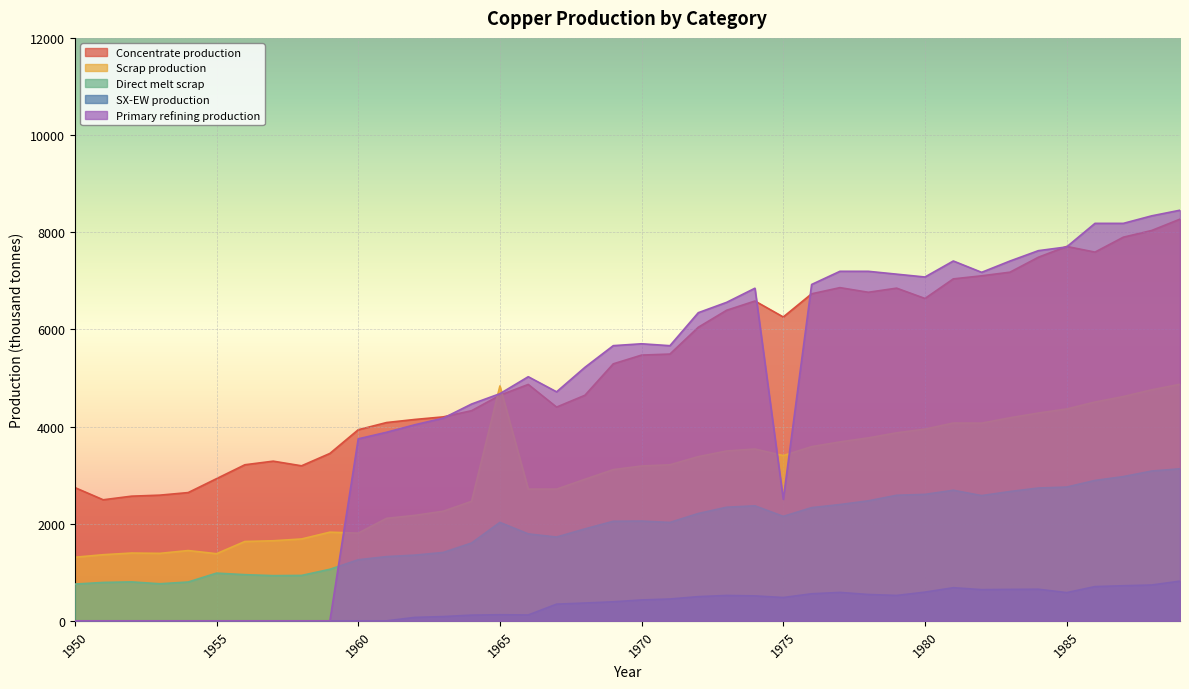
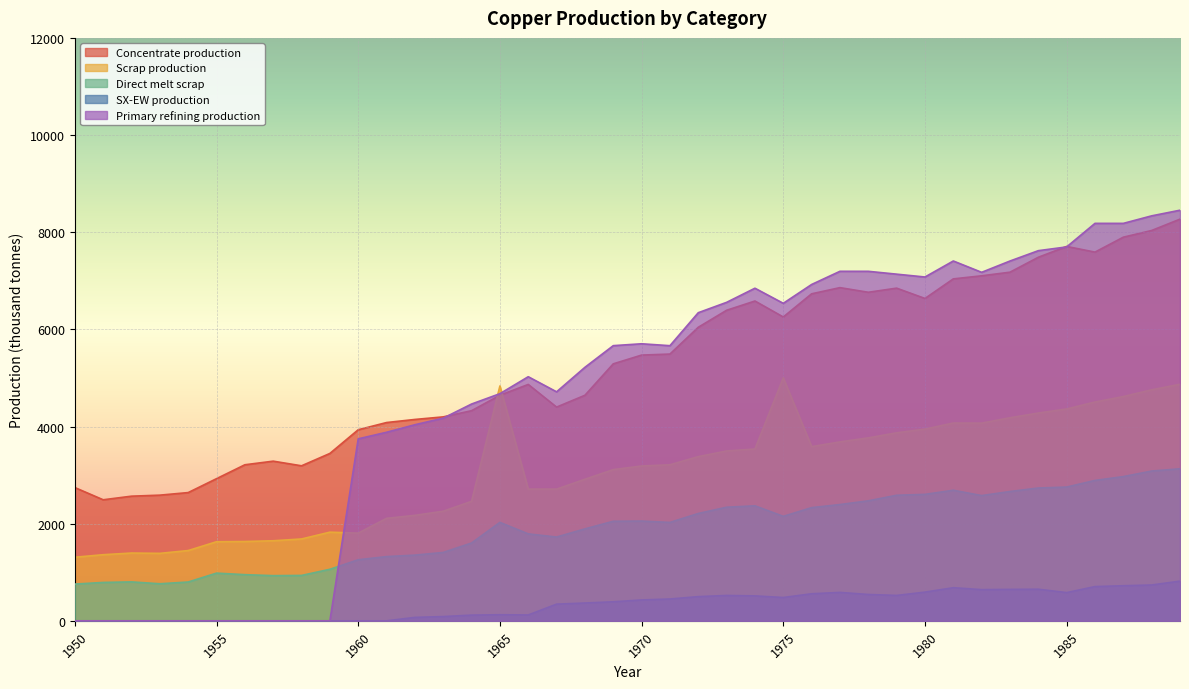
Scrap production, 1955: 1400 -> 1600
Scrap production, 1975: 3400 -> 5000
Primary refining production, 1975: 2500 -> 6500
